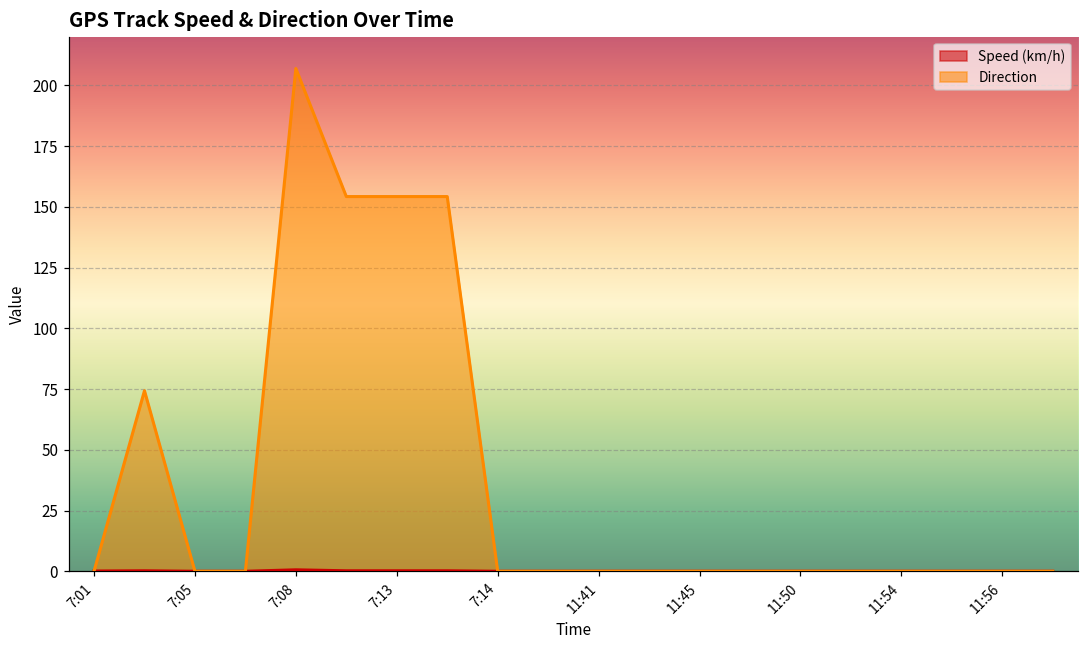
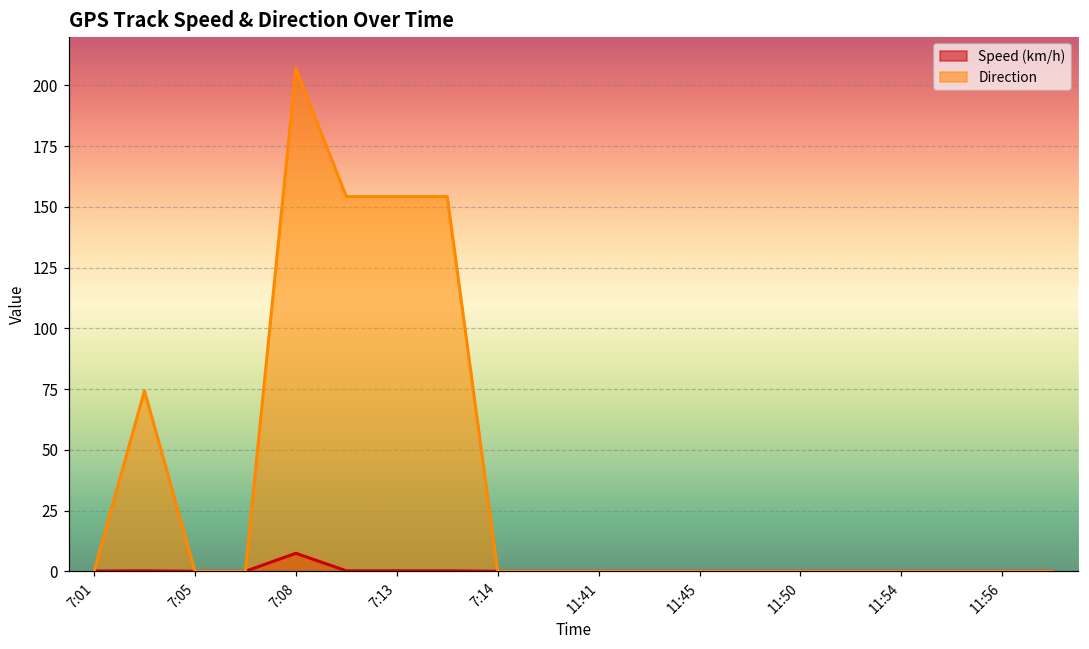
Speed (km/h), 7:08: 1 -> 7
